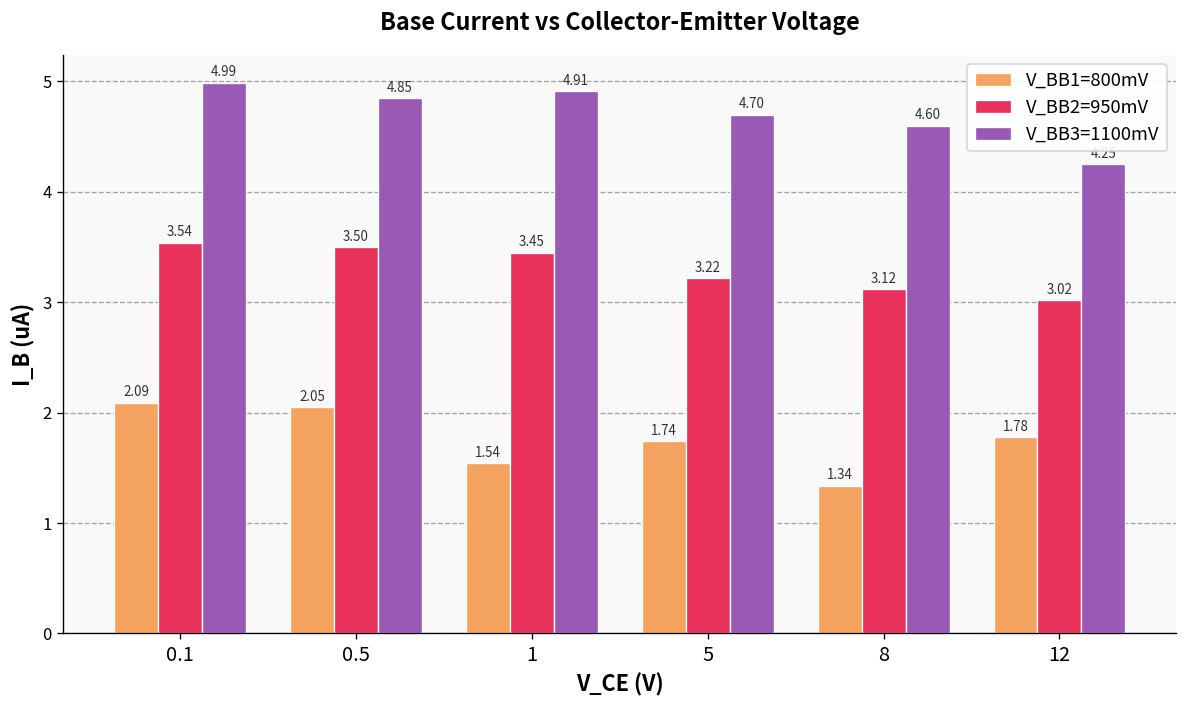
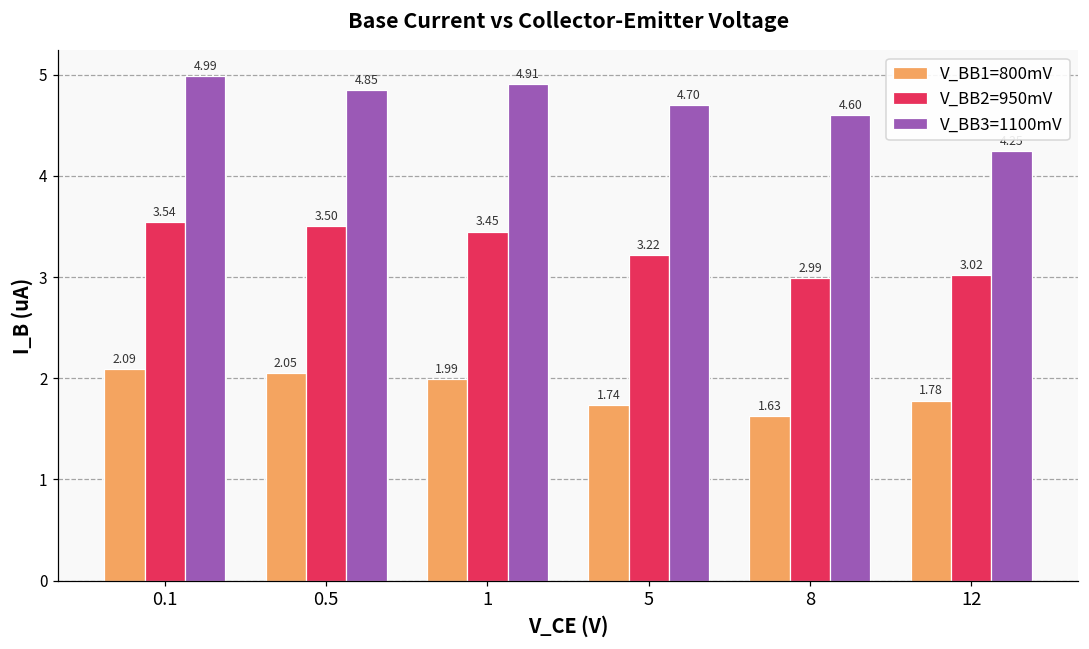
V_BB1=800mV, 1: 1.54 -> 1.99
V_BB1=800mV, 8: 1.34 -> 1.63
V_BB2=950mV, 8: 3.12 -> 2.99
